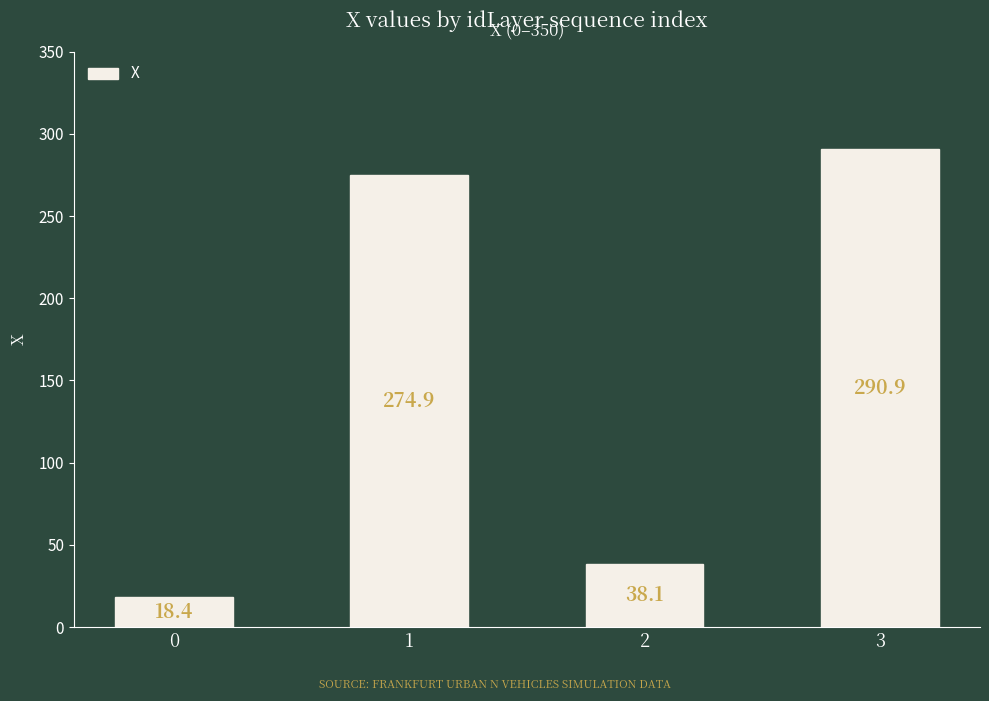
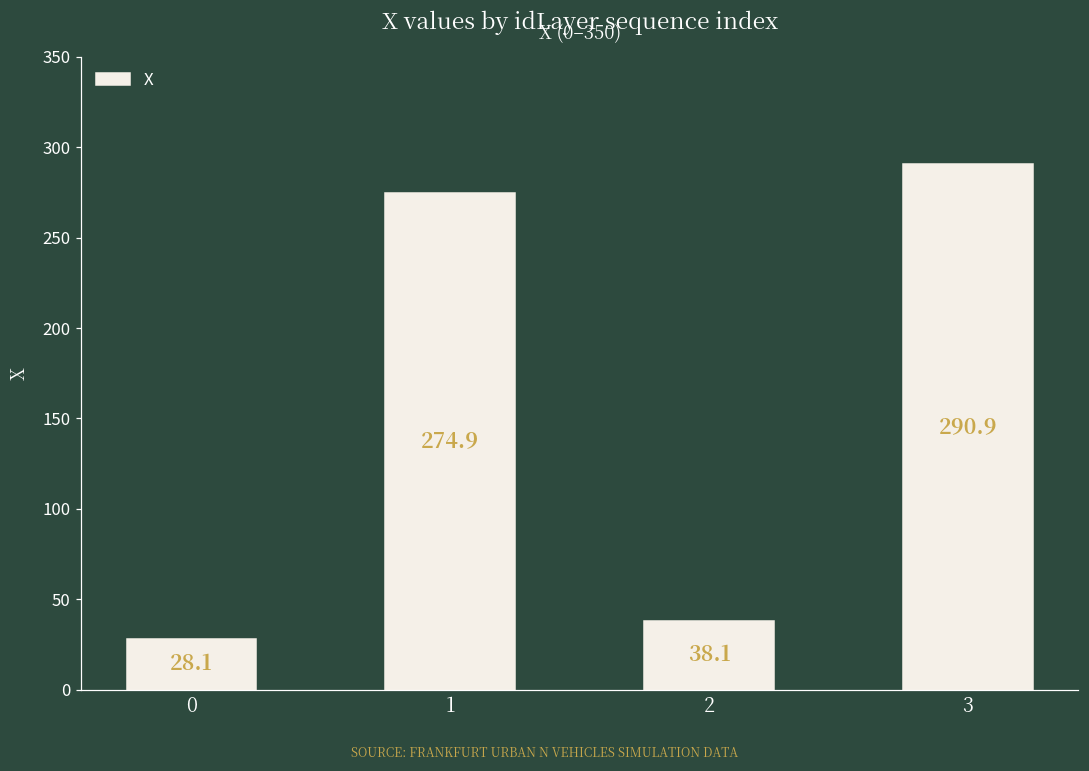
0: 18.4 -> 28.1
